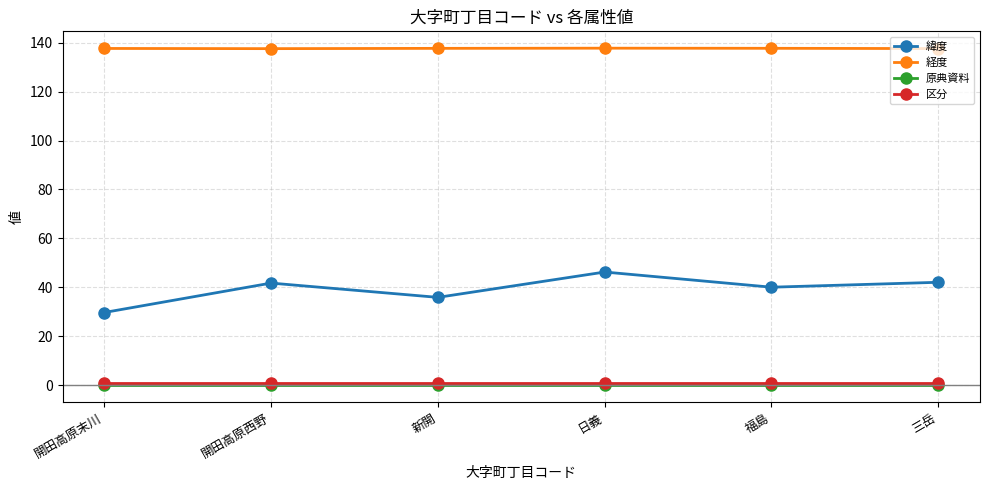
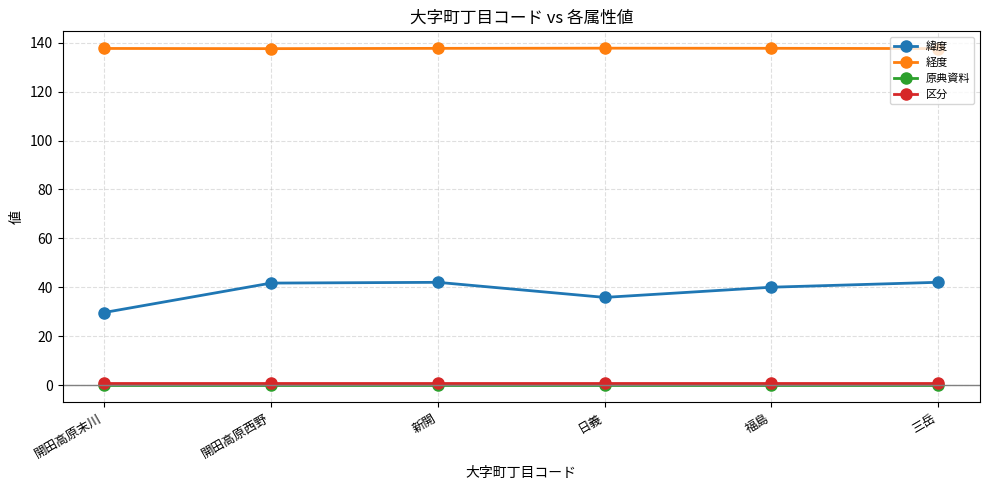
緯度, 新開: 36 -> 42
緯度, 日義: 46 -> 36
